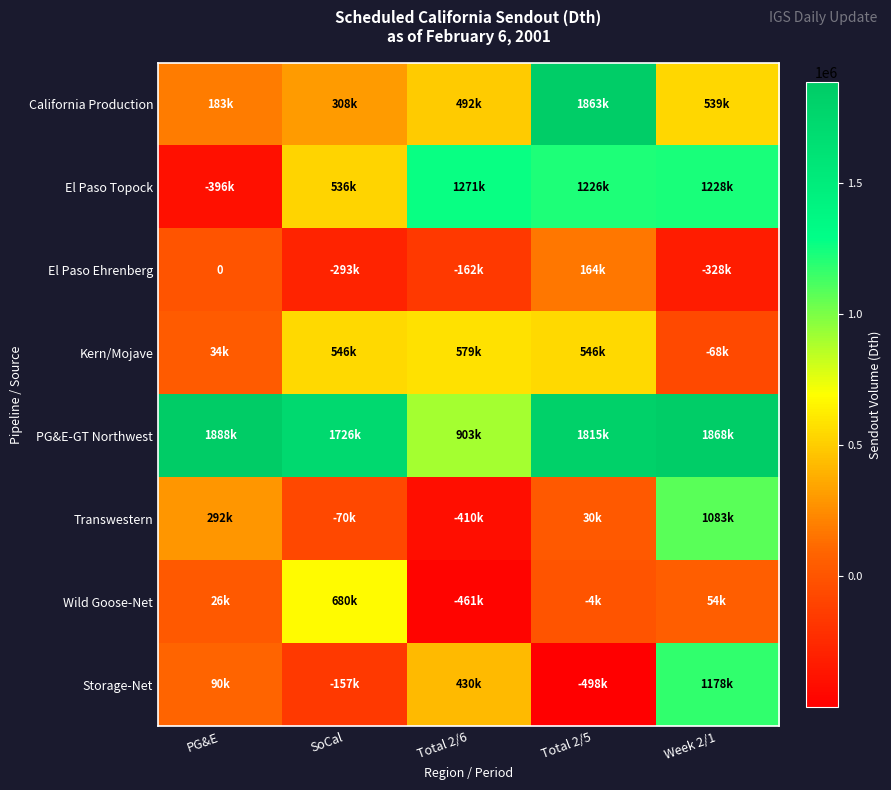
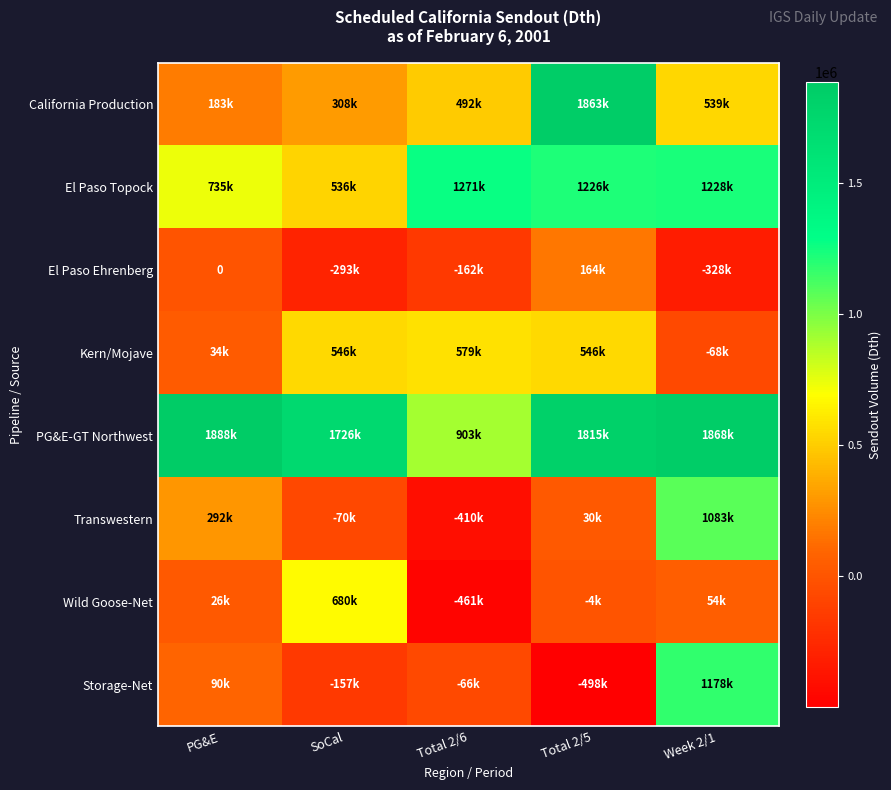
El Paso Topock, PG&E: -396k -> 735k
Storage-Net, Total 2/6: 430k -> -66k
